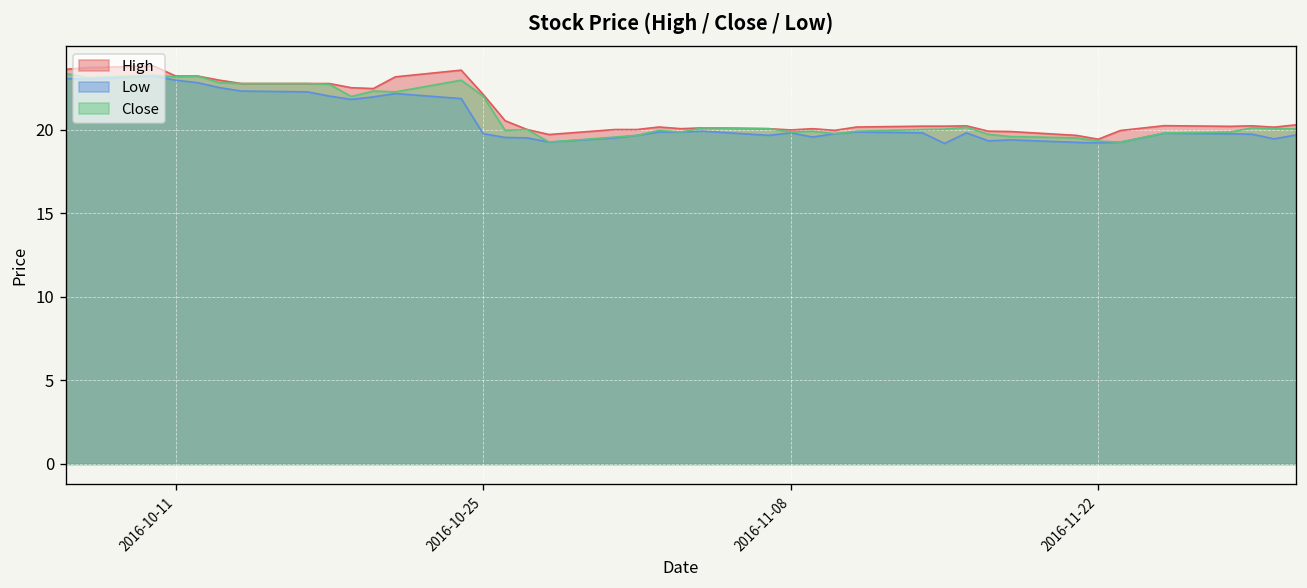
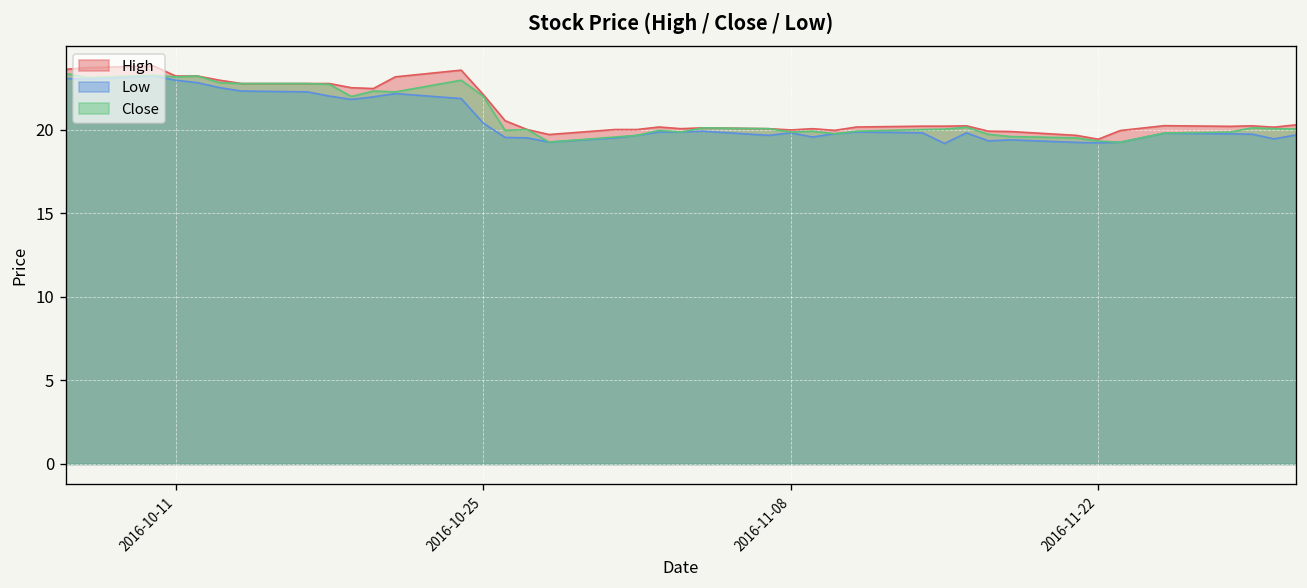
Low, 2016-10-25: 19.8 -> 20.4
